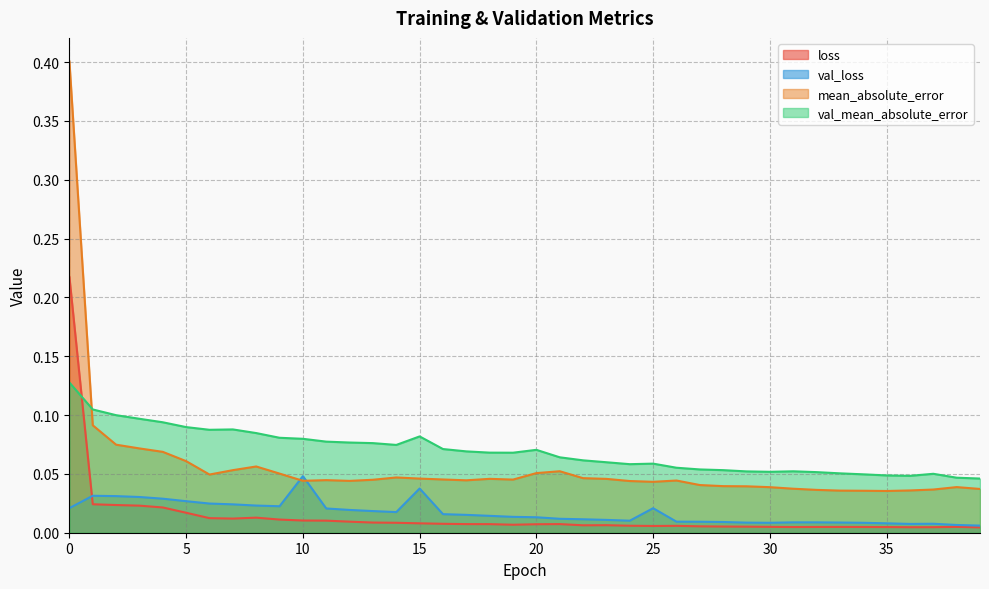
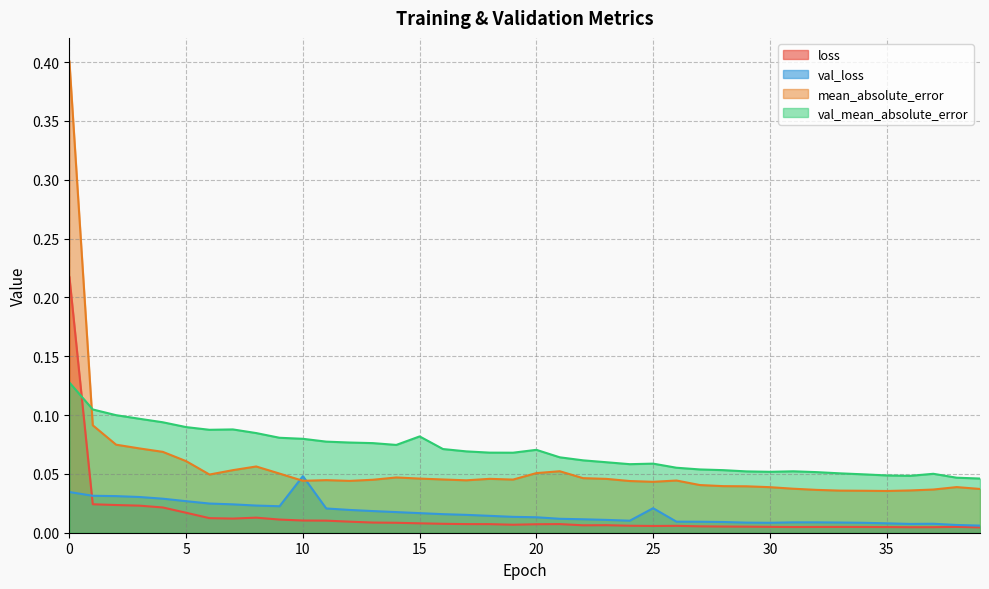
val_loss, 0: 0.021 -> 0.035
val_loss, 15: 0.038 -> 0.017
